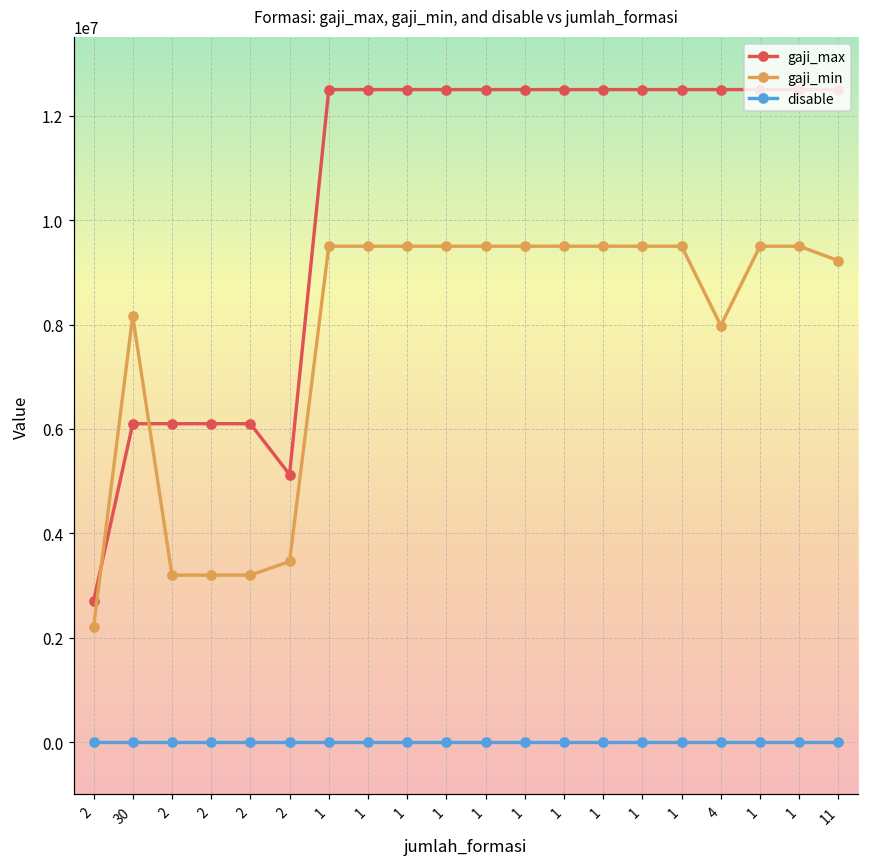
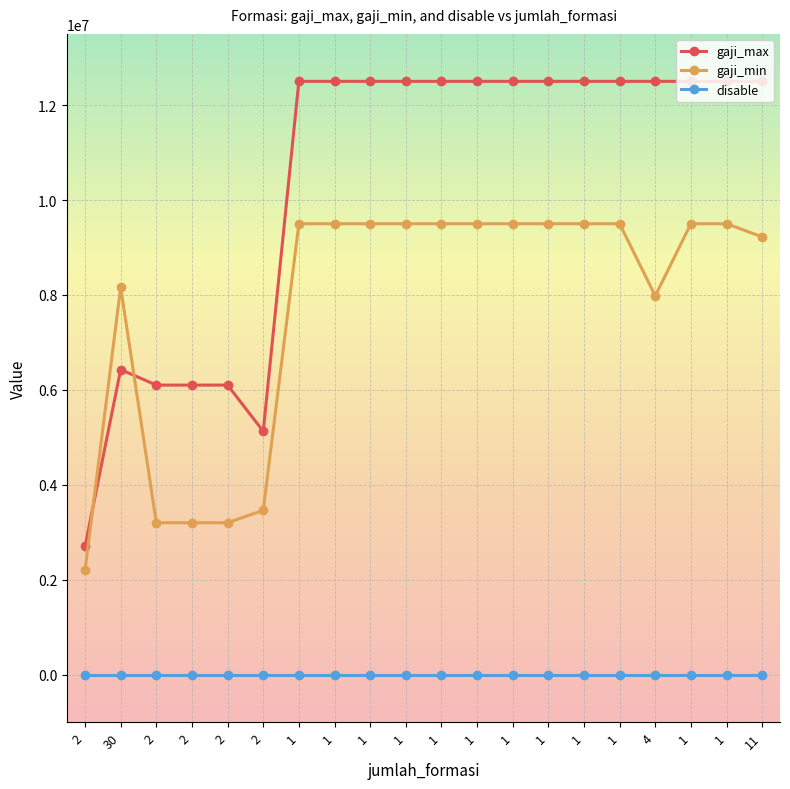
gaji_max, 30: 6100000 -> 6400000
